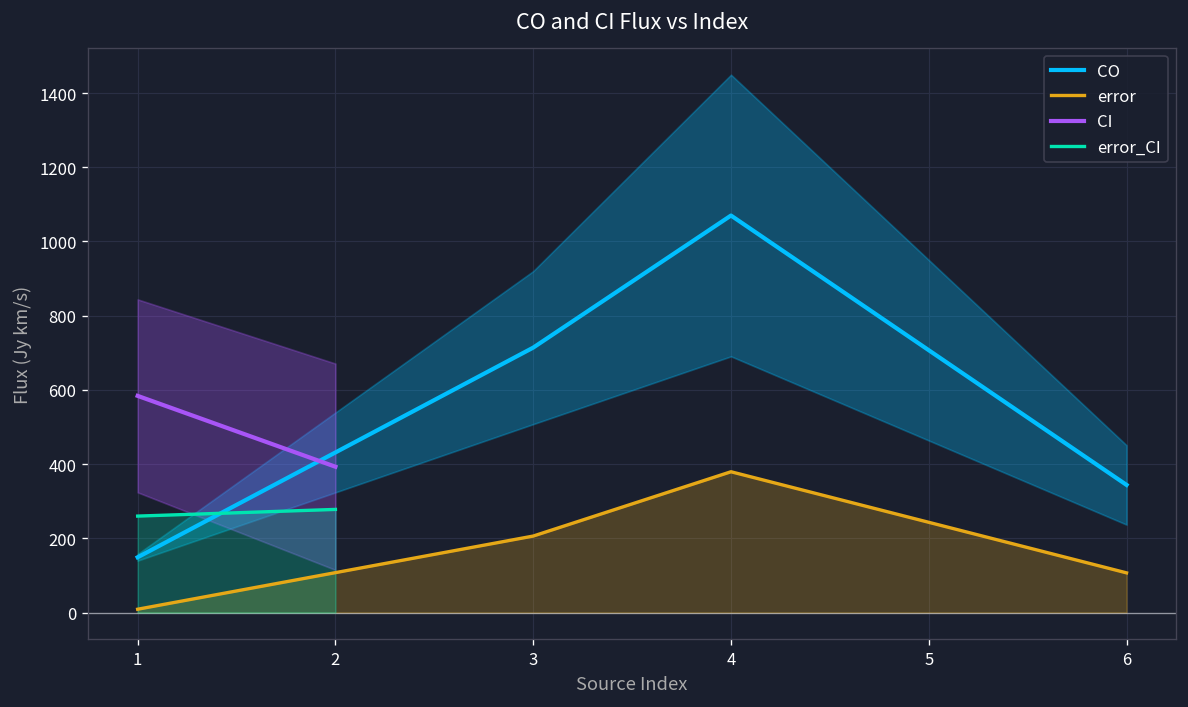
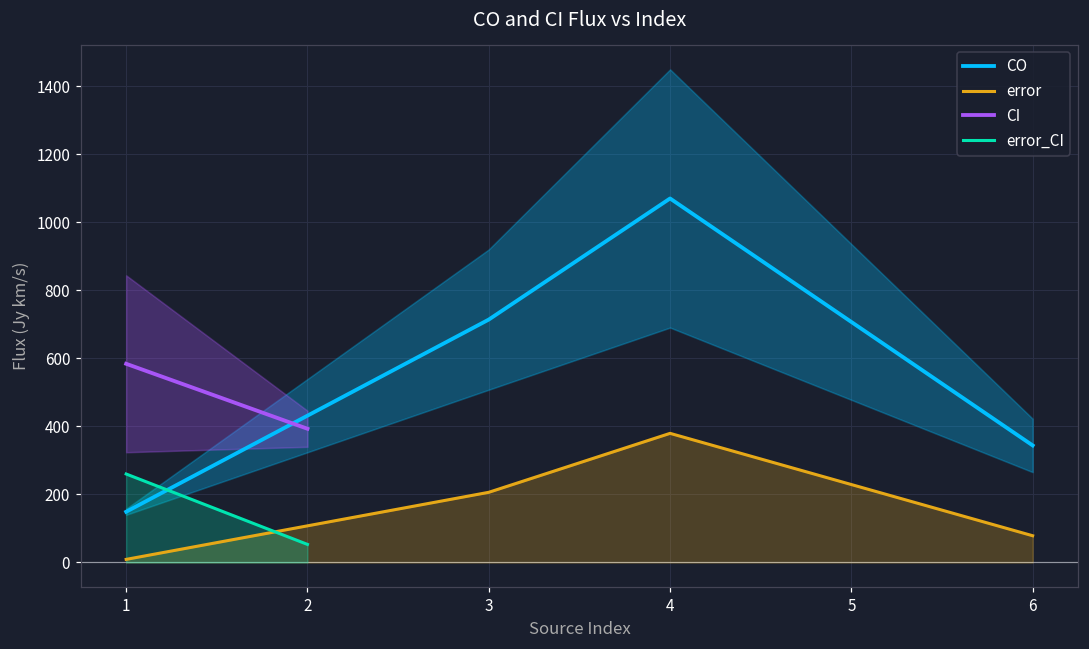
error_CI, 2: 280 -> 50
error, 6: 110 -> 80
